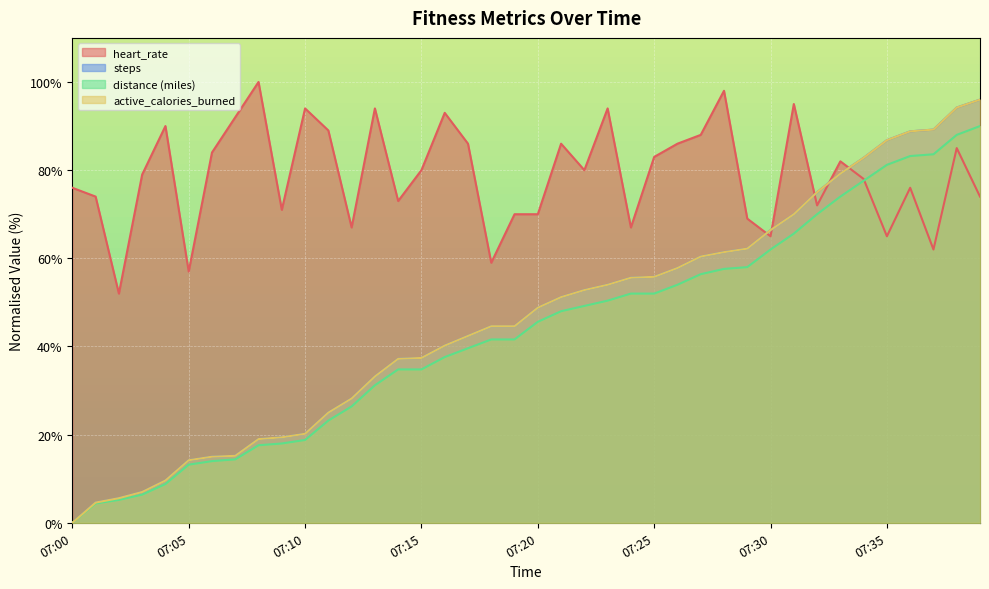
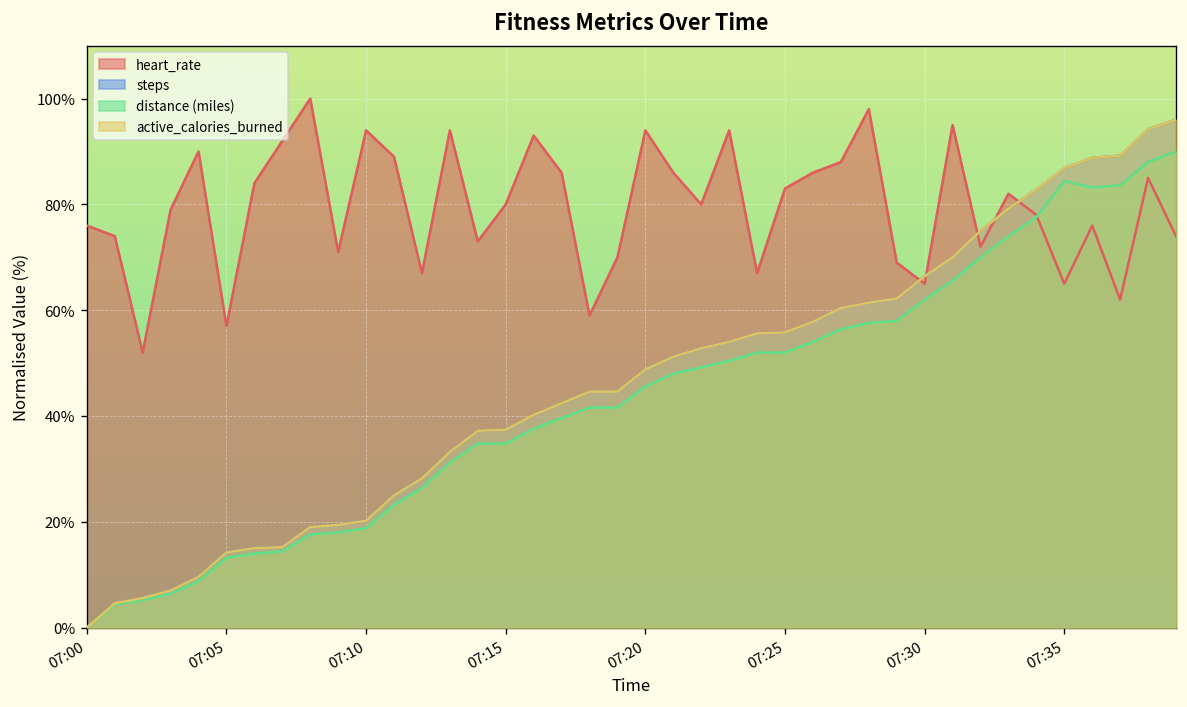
heart_rate, 07:20: 70% -> 94%
distance (miles), 07:35: 81% -> 84%
